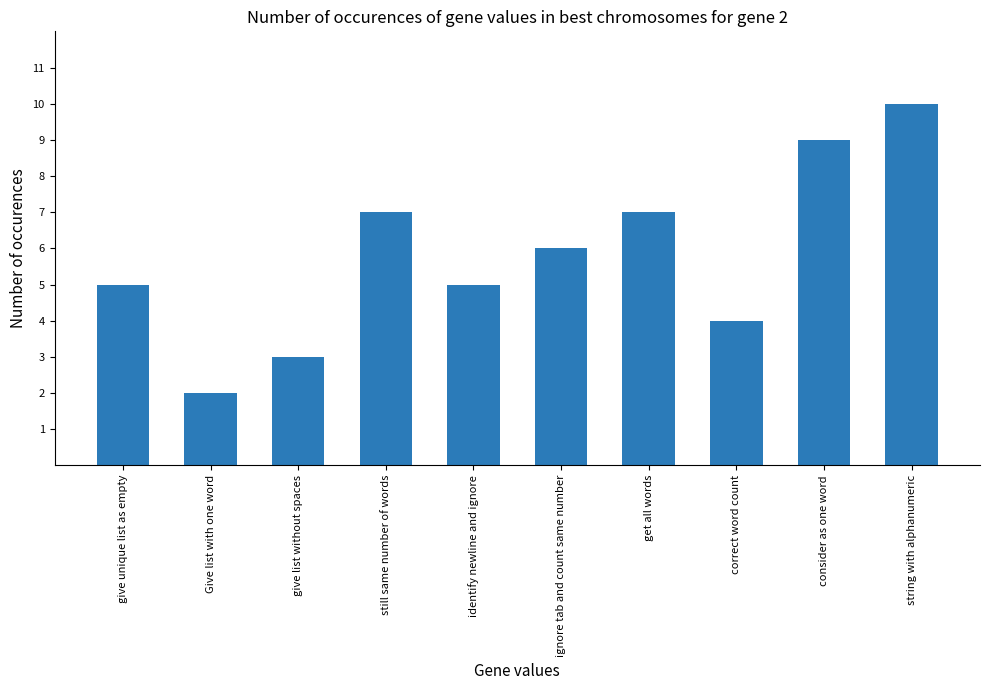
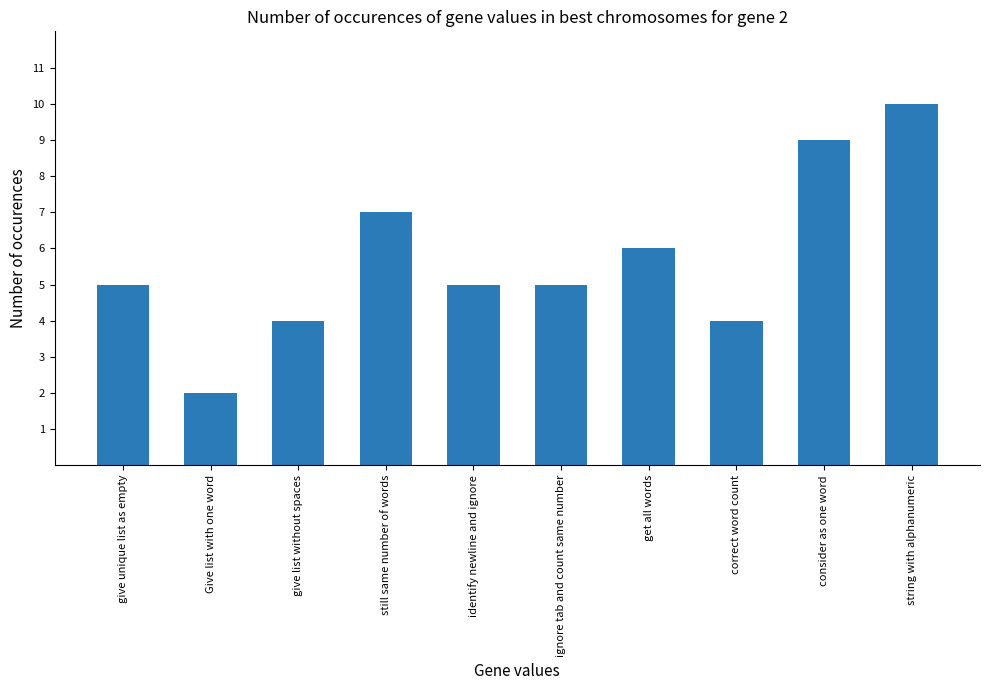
give list without spaces: 3 -> 4
ignore tab and count same number: 6 -> 5
get all words: 7 -> 6
